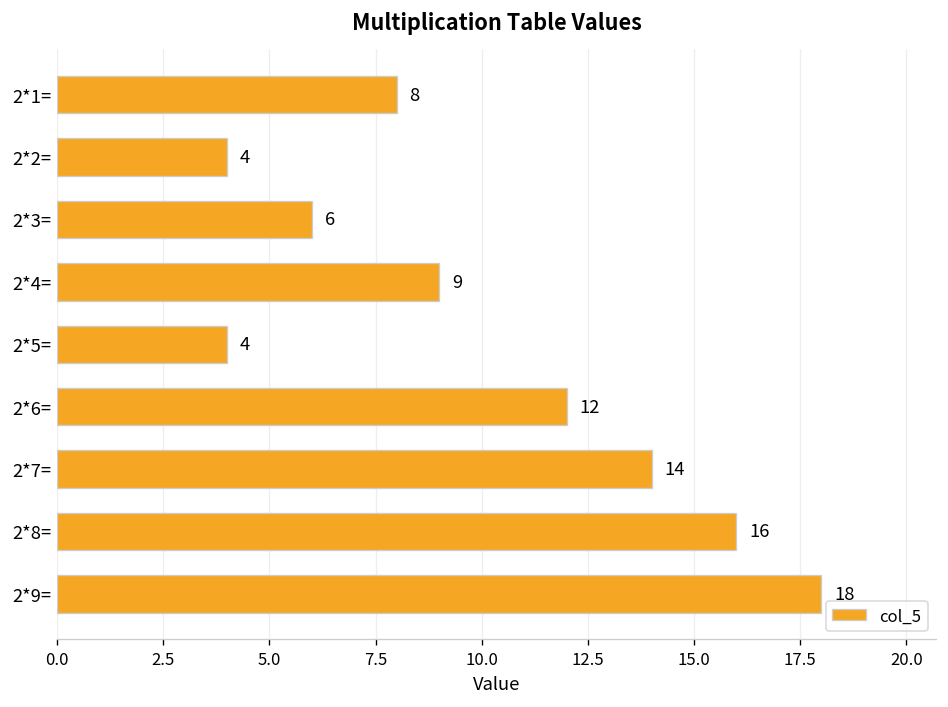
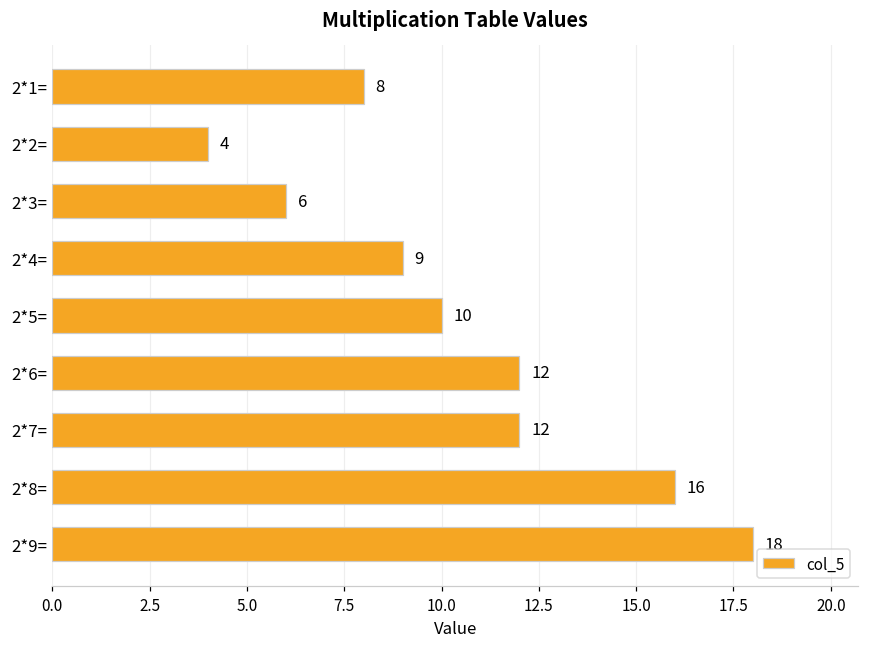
2*5=: 4 -> 10
2*7=: 14 -> 12
